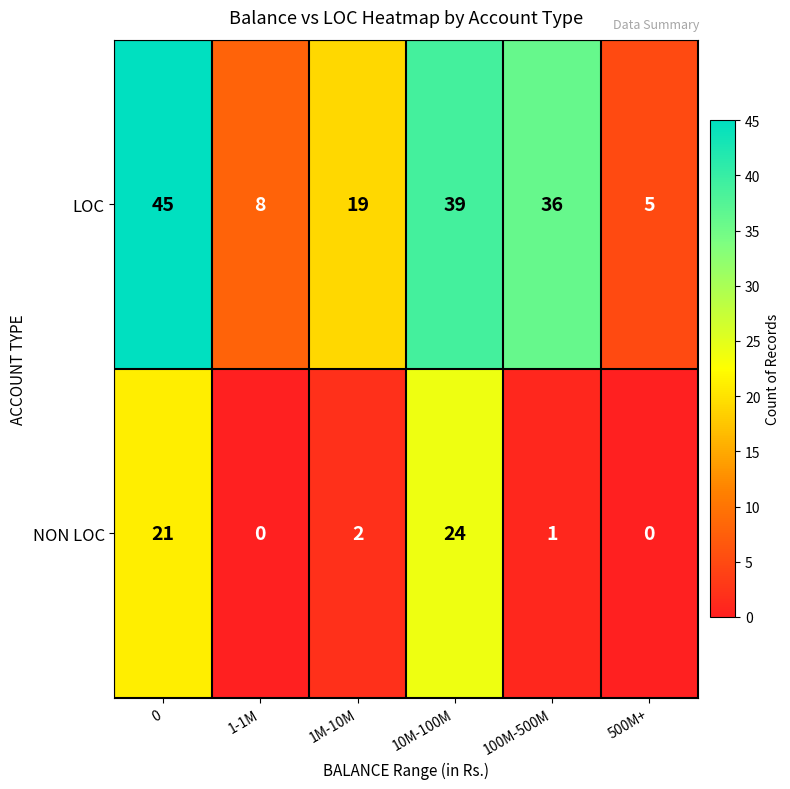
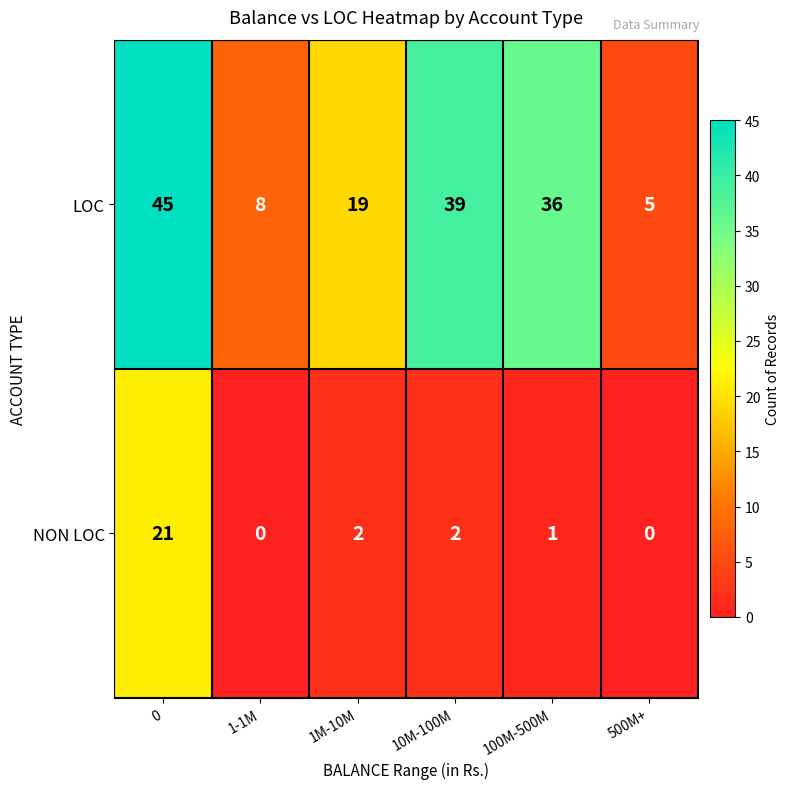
NON LOC, 10M-100M: 24 -> 2
